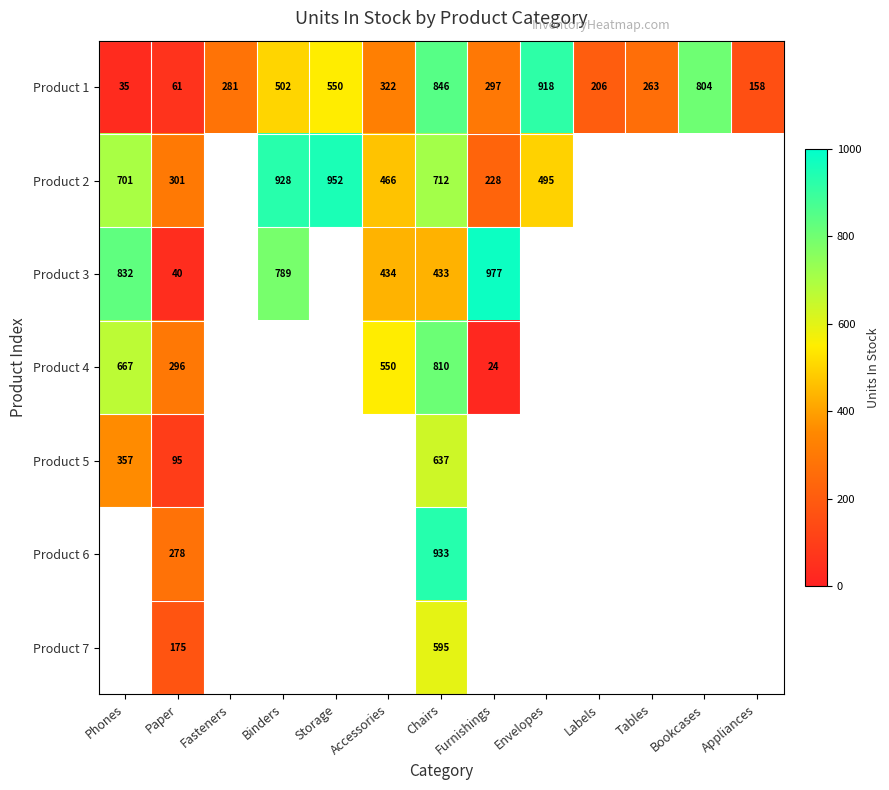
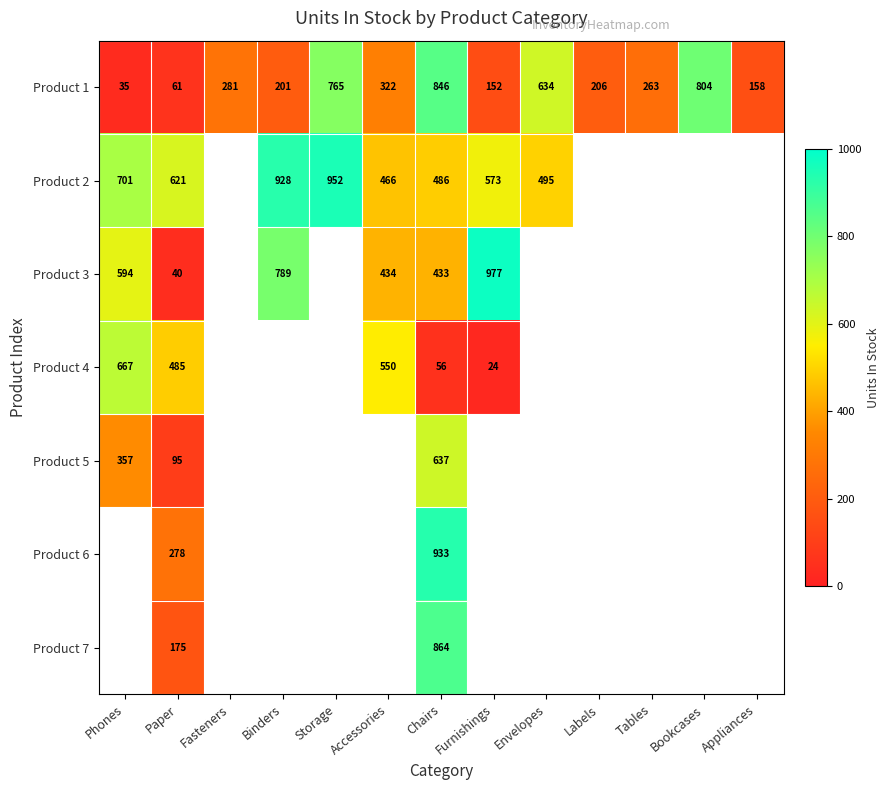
Product 1, Binders: 502 -> 201
Product 1, Storage: 550 -> 765
Product 1, Furnishings: 297 -> 152
Product 1, Envelopes: 918 -> 634
Product 2, Paper: 301 -> 621
Product 2, Chairs: 712 -> 486
Product 2, Furnishings: 228 -> 573
Product 3, Phones: 832 -> 594
Product 4, Paper: 296 -> 485
Product 4, Chairs: 810 -> 56
Product 7, Chairs: 595 -> 864
